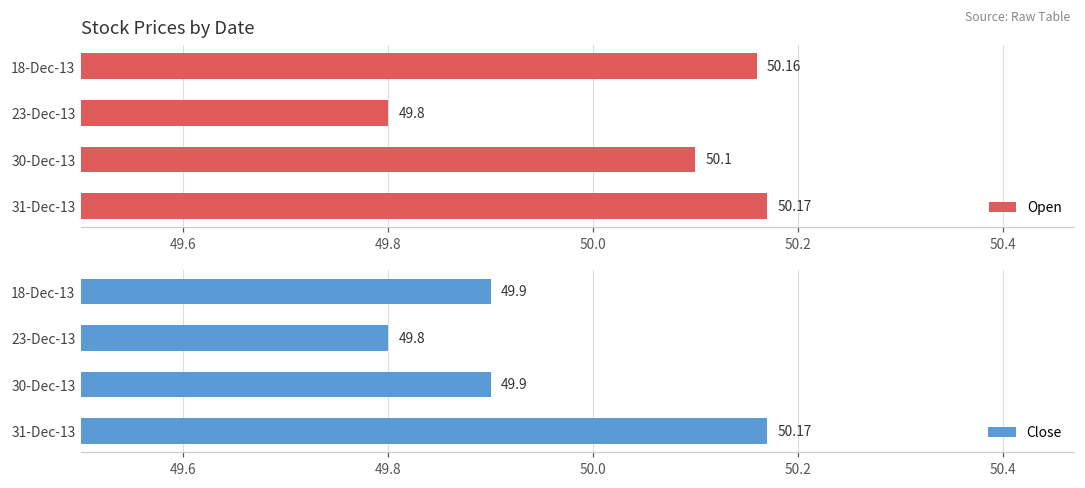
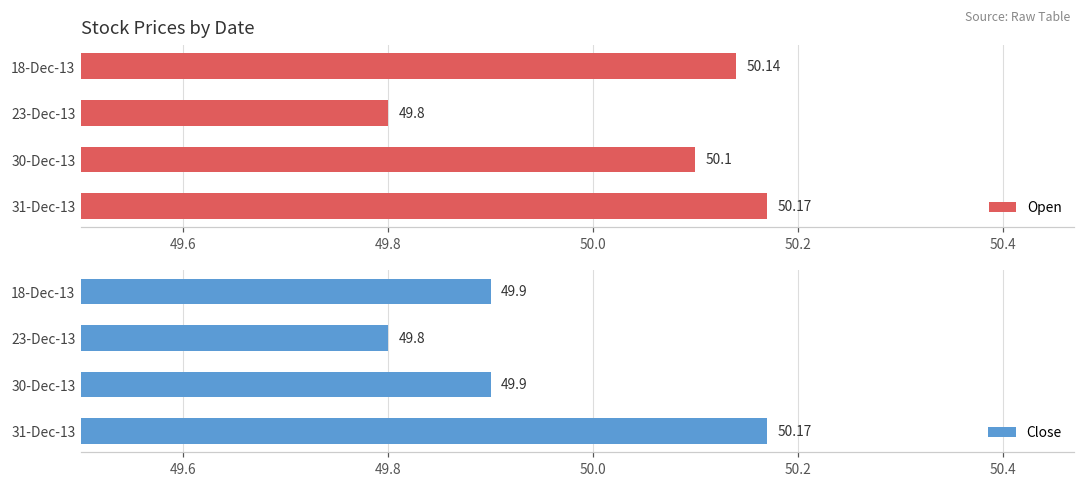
Stock Prices by Date, 18-Dec-13: 50.16 -> 50.14
